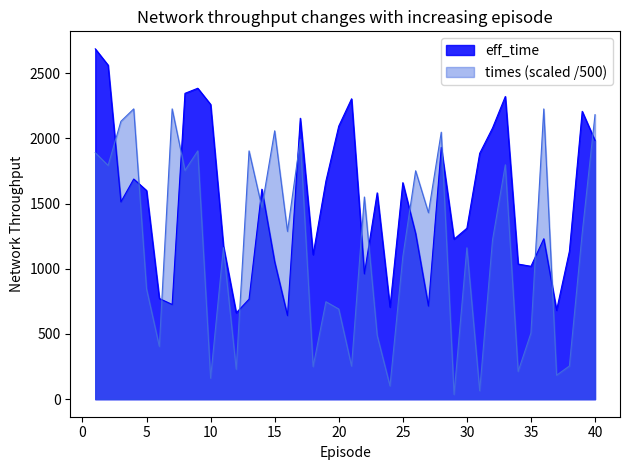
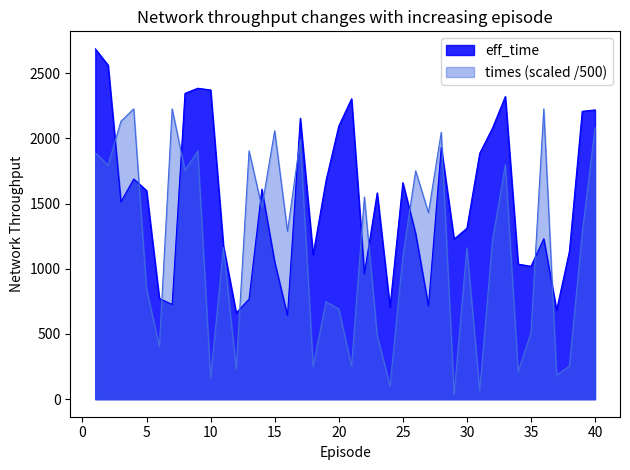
eff_time, 10: 2260 -> 2370
eff_time, 40: 1980 -> 2220
times (scaled /500), 40: 2180 -> 2080
